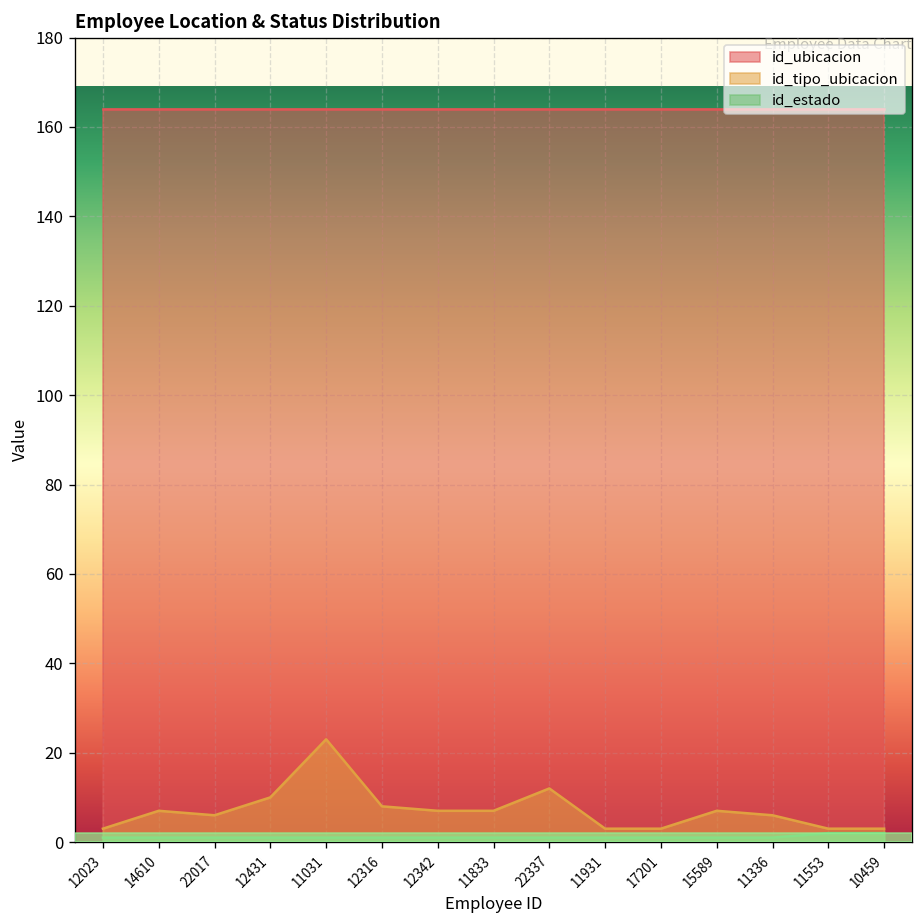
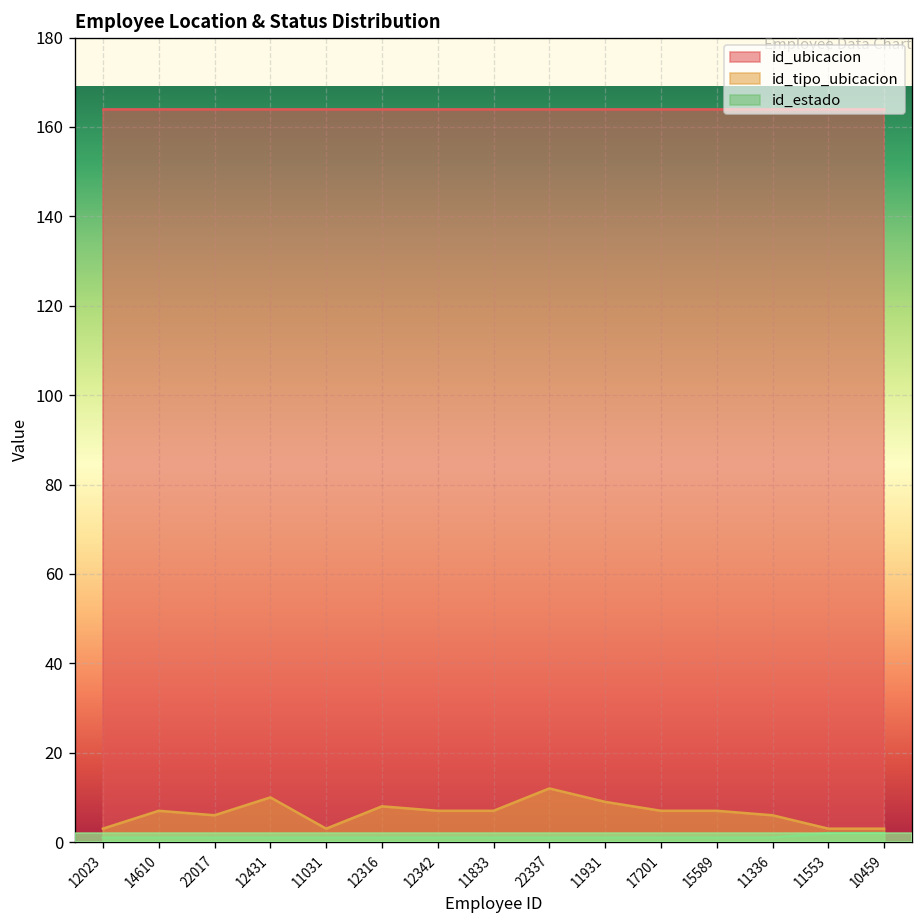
id_tipo_ubicacion, 11031: 23 -> 3
id_tipo_ubicacion, 11931: 3 -> 9
id_tipo_ubicacion, 17201: 3 -> 7
